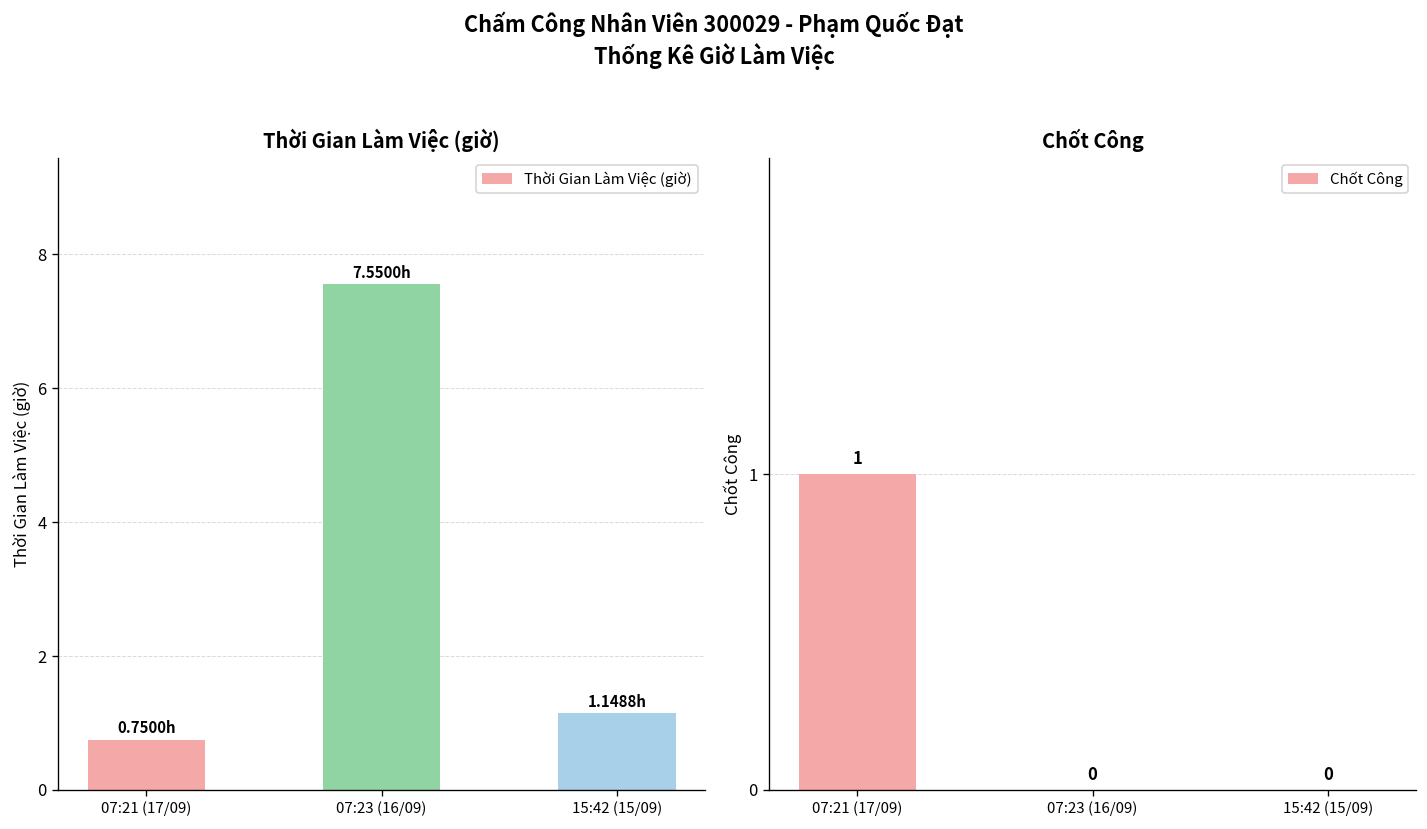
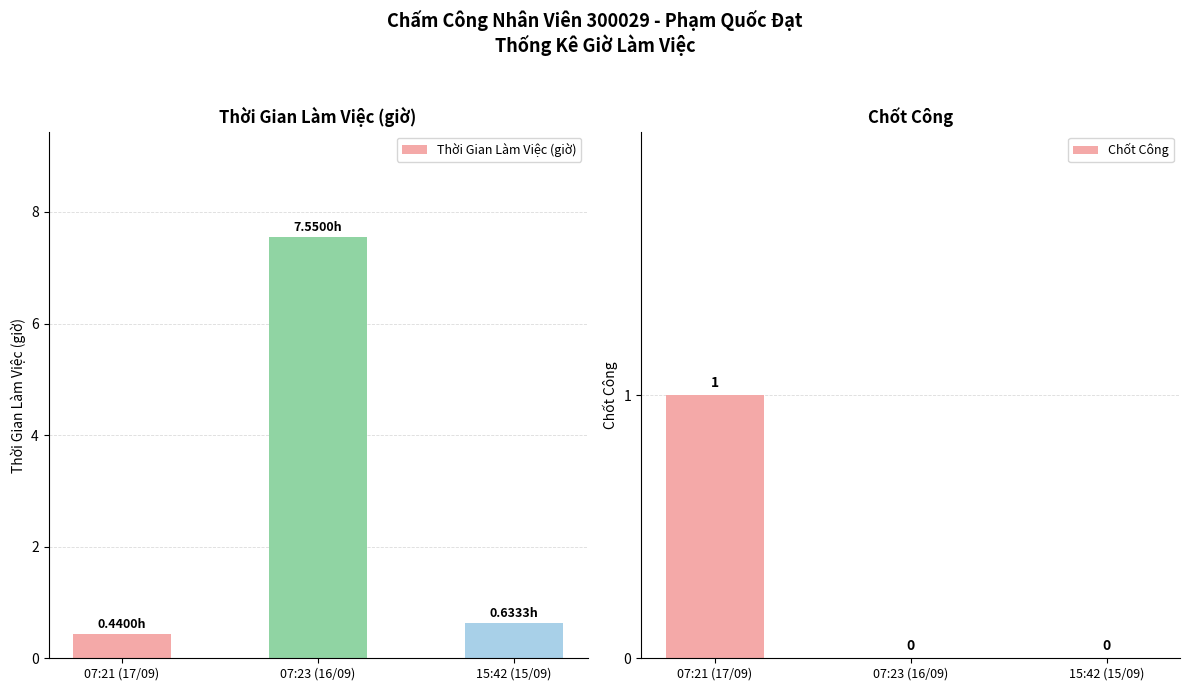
Thời Gian Làm Việc (giờ), 07:21 (17/09): 0.7500h -> 0.4400h
Thời Gian Làm Việc (giờ), 15:42 (15/09): 1.1488h -> 0.6333h
